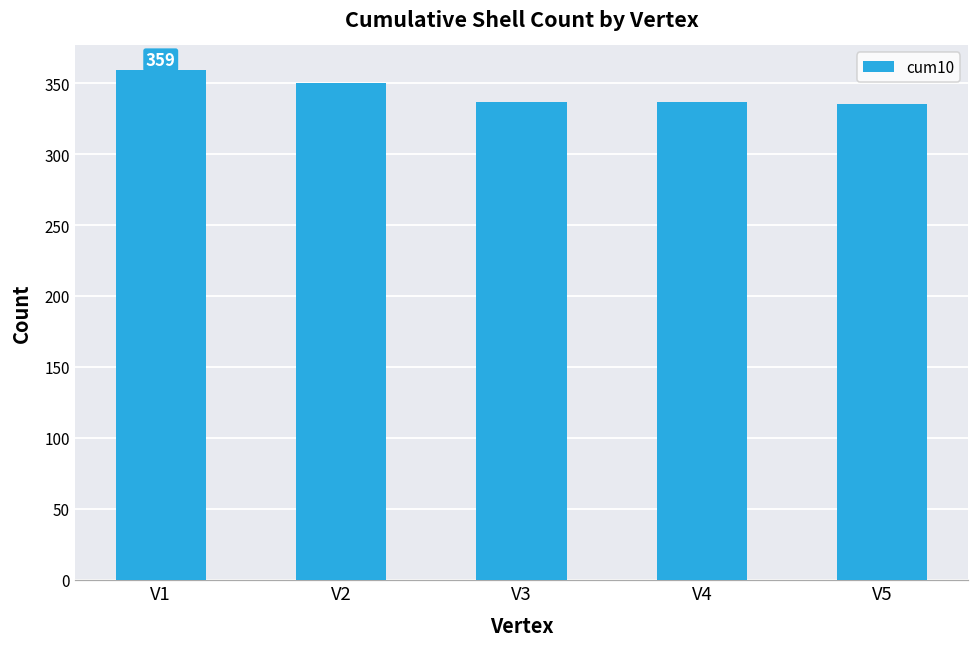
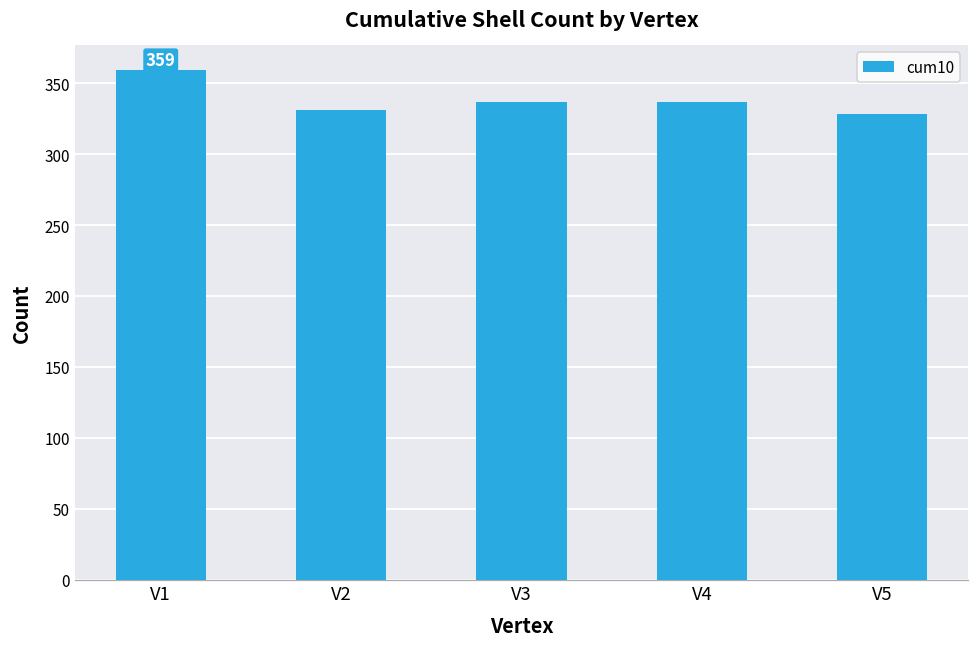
V2: 350 -> 331
V5: 335 -> 328
